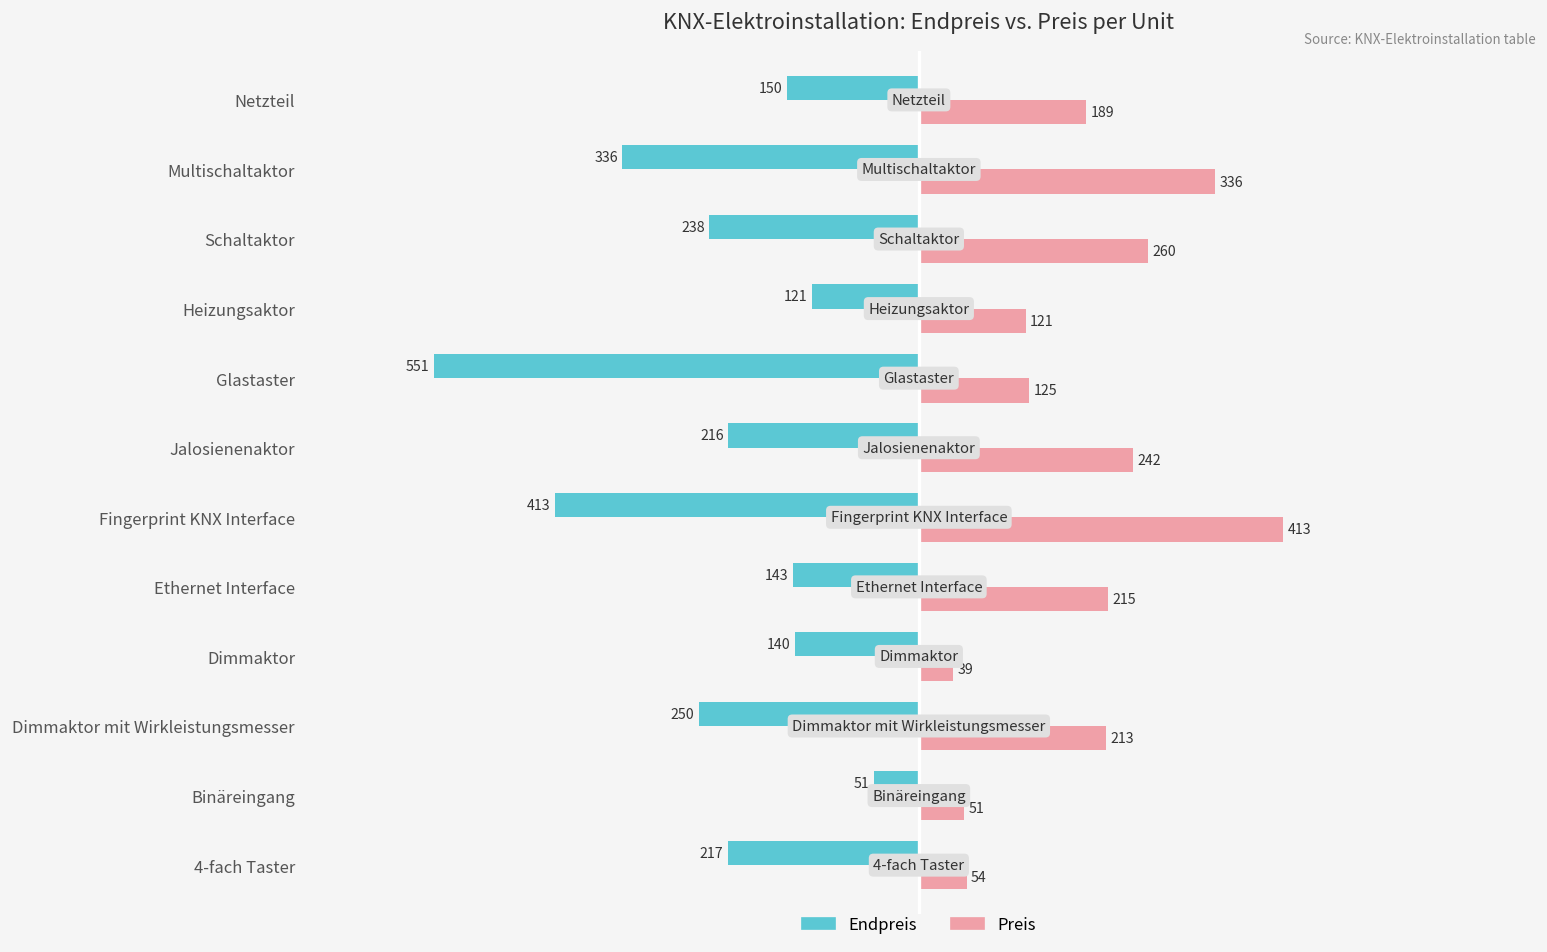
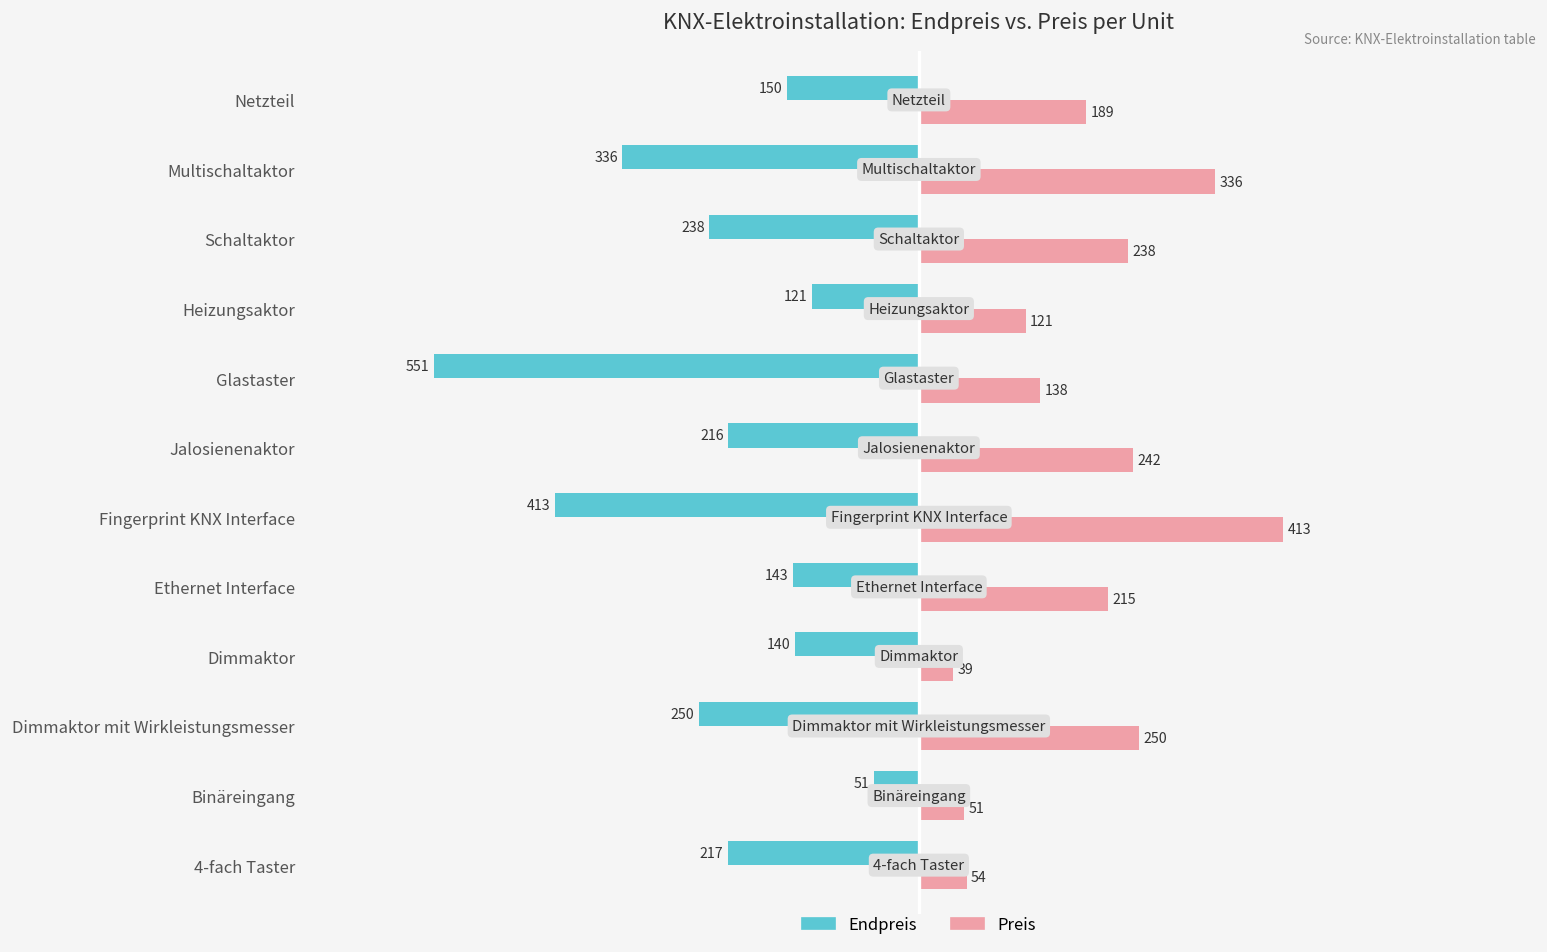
Preis, Schaltaktor: 260 -> 238
Preis, Glastaster: 125 -> 138
Preis, Dimmaktor mit Wirkleistungsmesser: 213 -> 250
